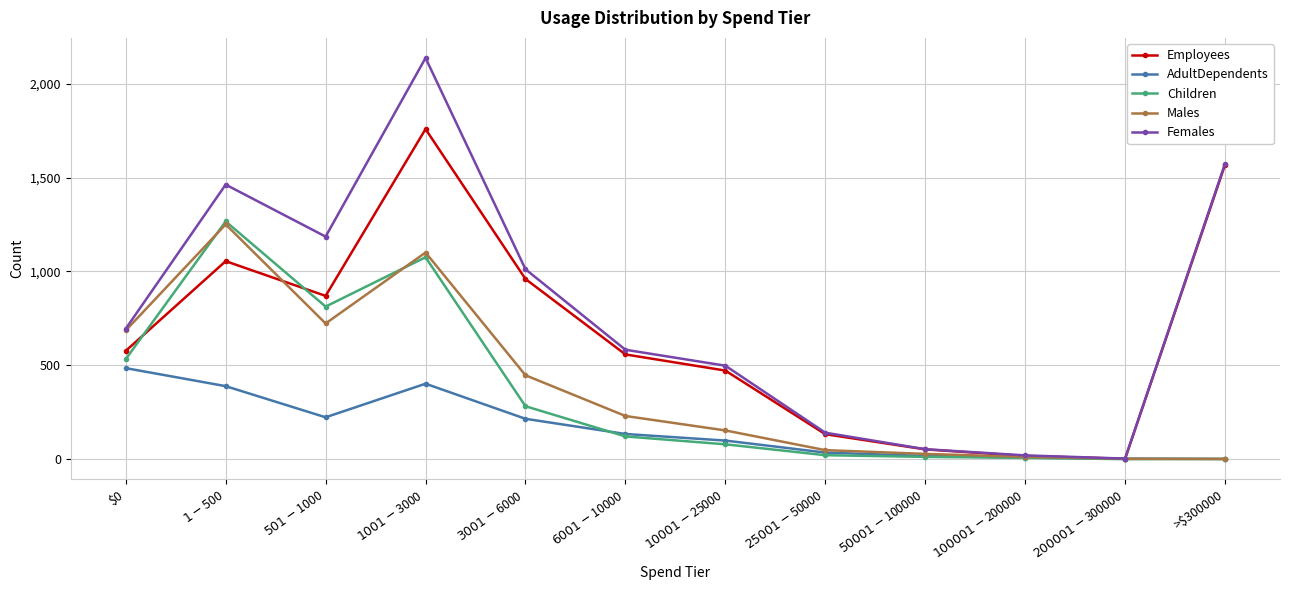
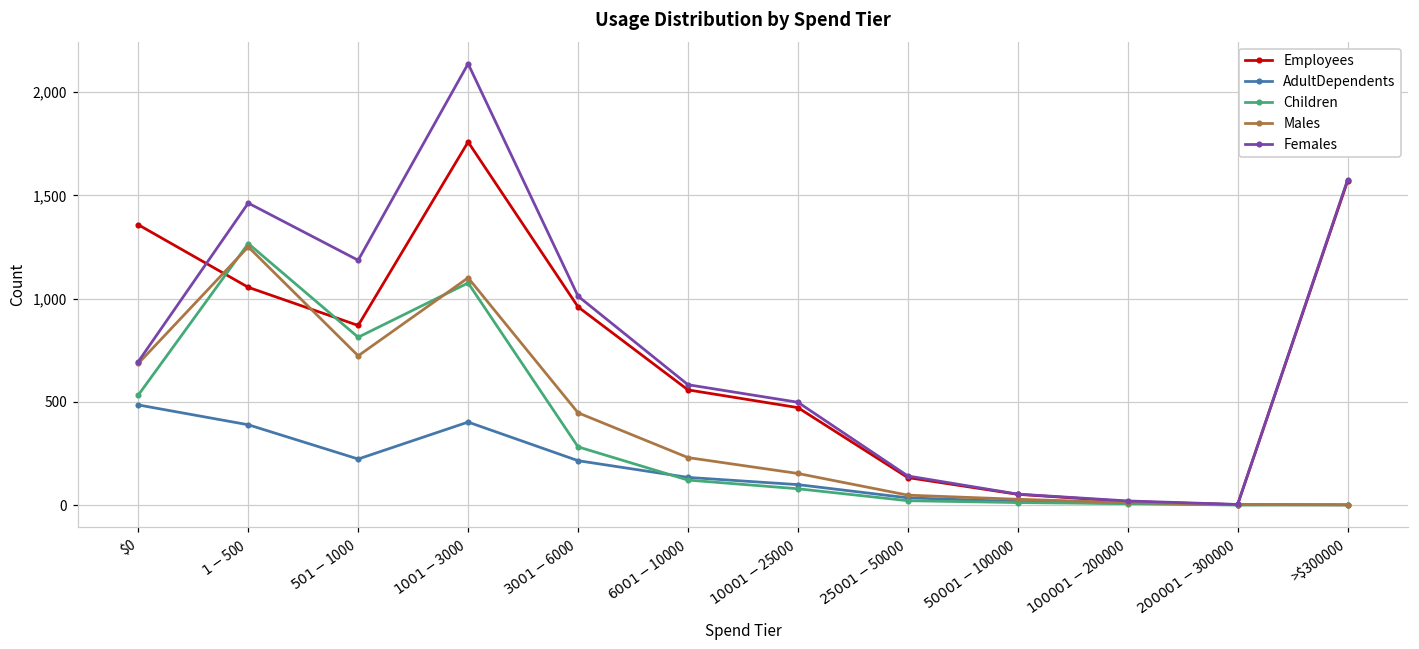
Employees, $0: 580 -> 1,360
